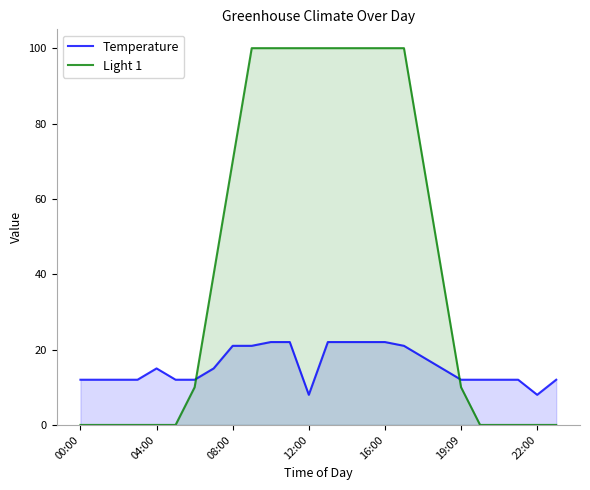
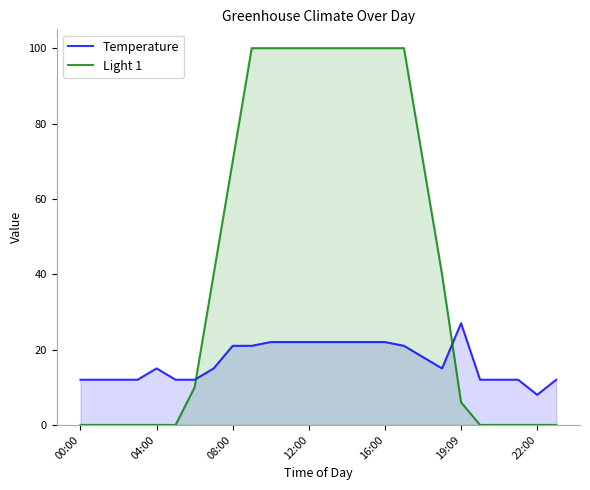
Temperature, 12:00: 8 -> 22
Temperature, 19:09: 12 -> 27
Light 1, 19:09: 10 -> 6
